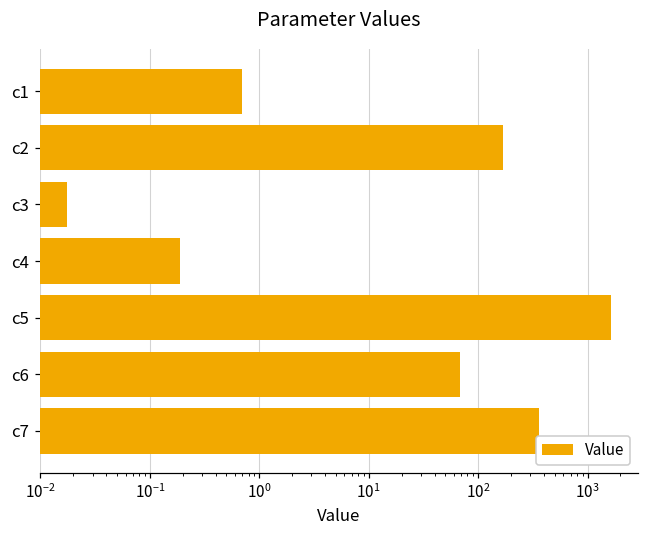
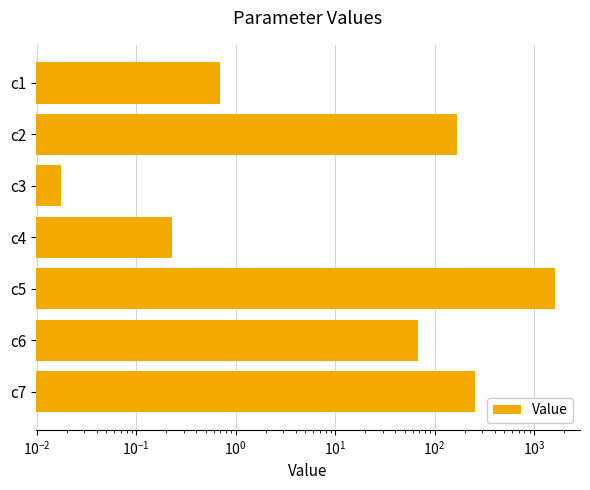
c4: 0.19 -> 0.23
c7: 360 -> 260
